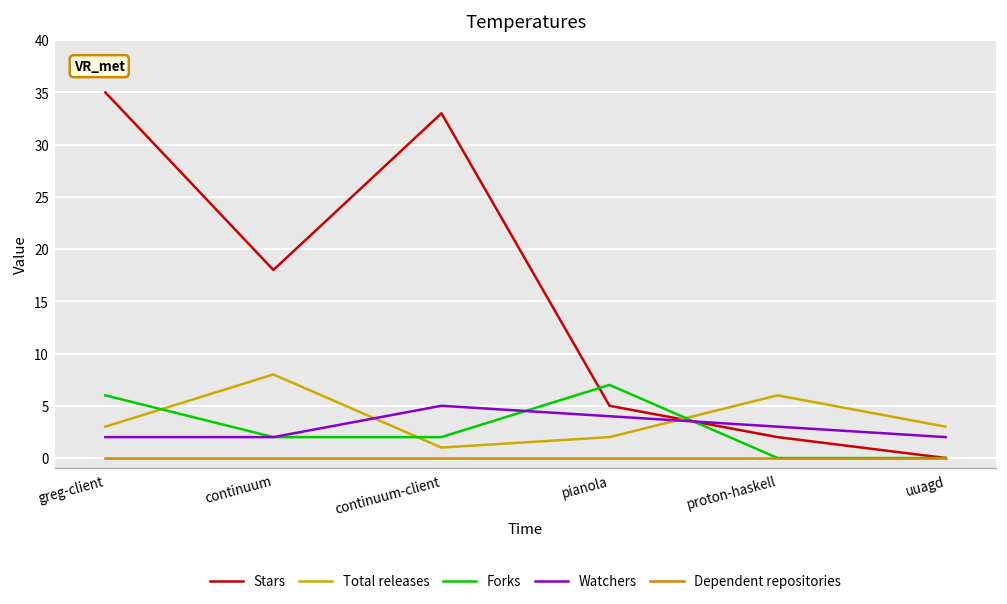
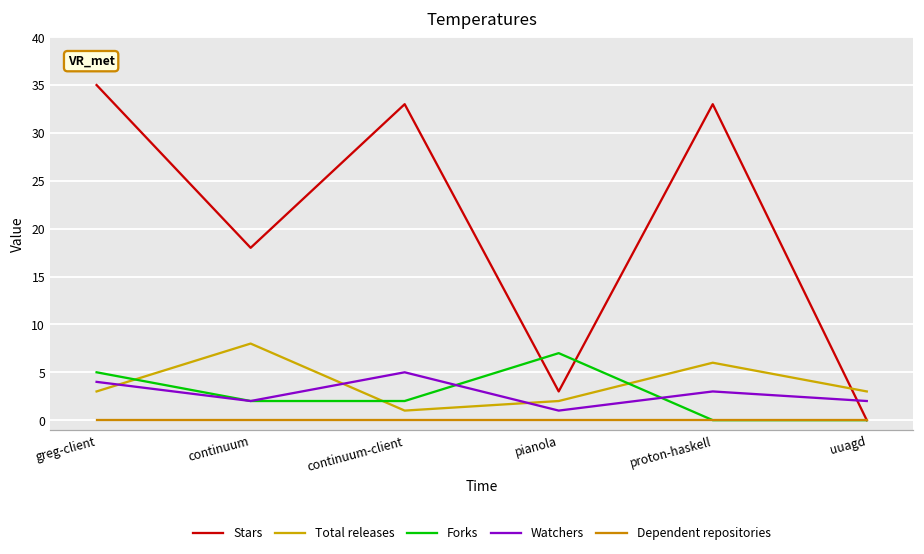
Forks, greg-client: 6 -> 5
Watchers, greg-client: 2 -> 4
Stars, pianola: 5 -> 3
Watchers, pianola: 4 -> 1
Stars, proton-haskell: 2 -> 33
